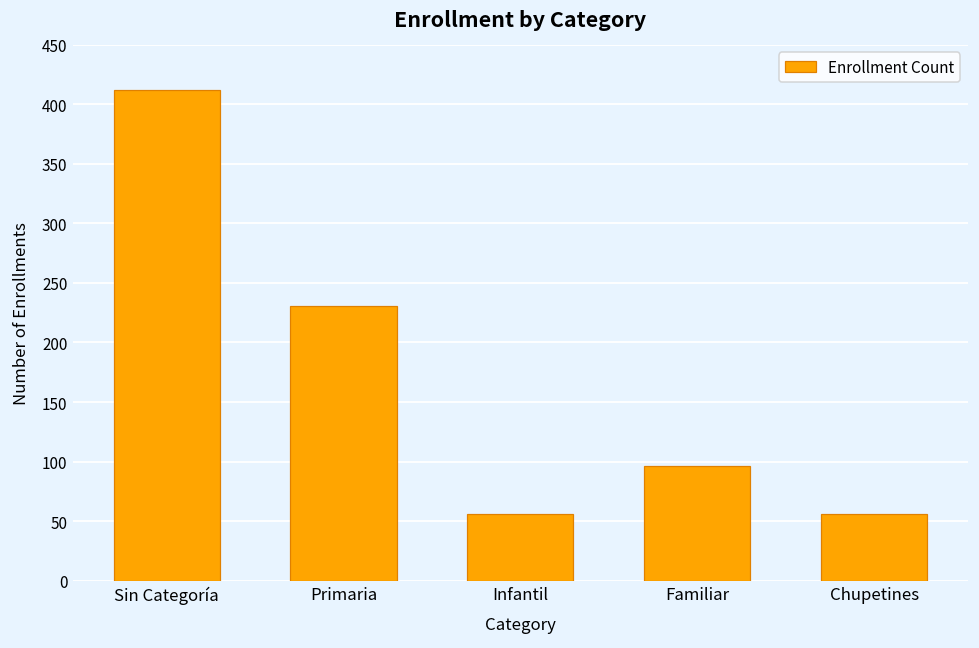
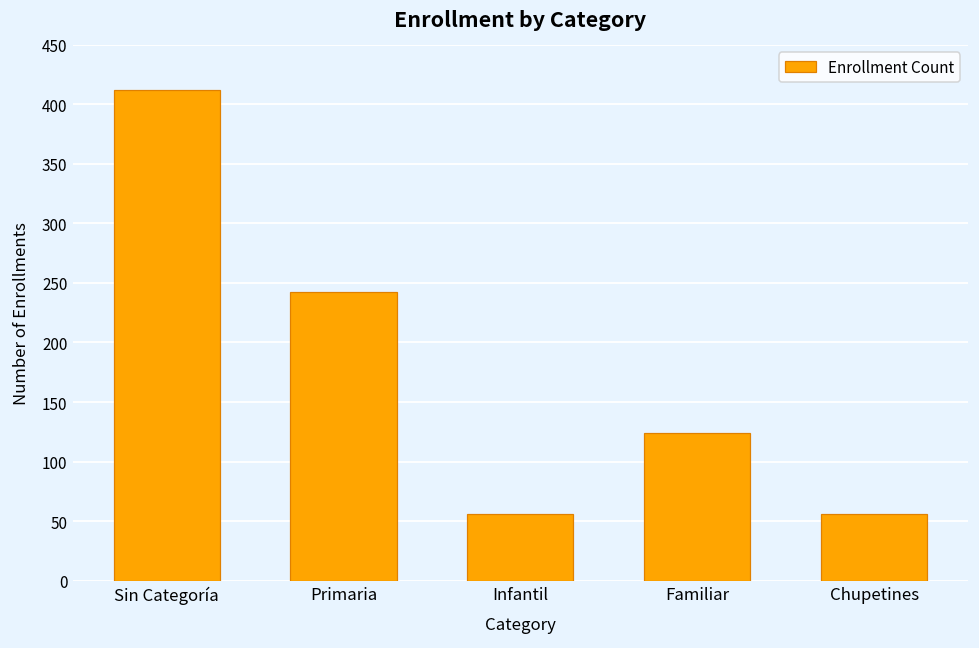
Primaria: 231 -> 242
Familiar: 96 -> 124
